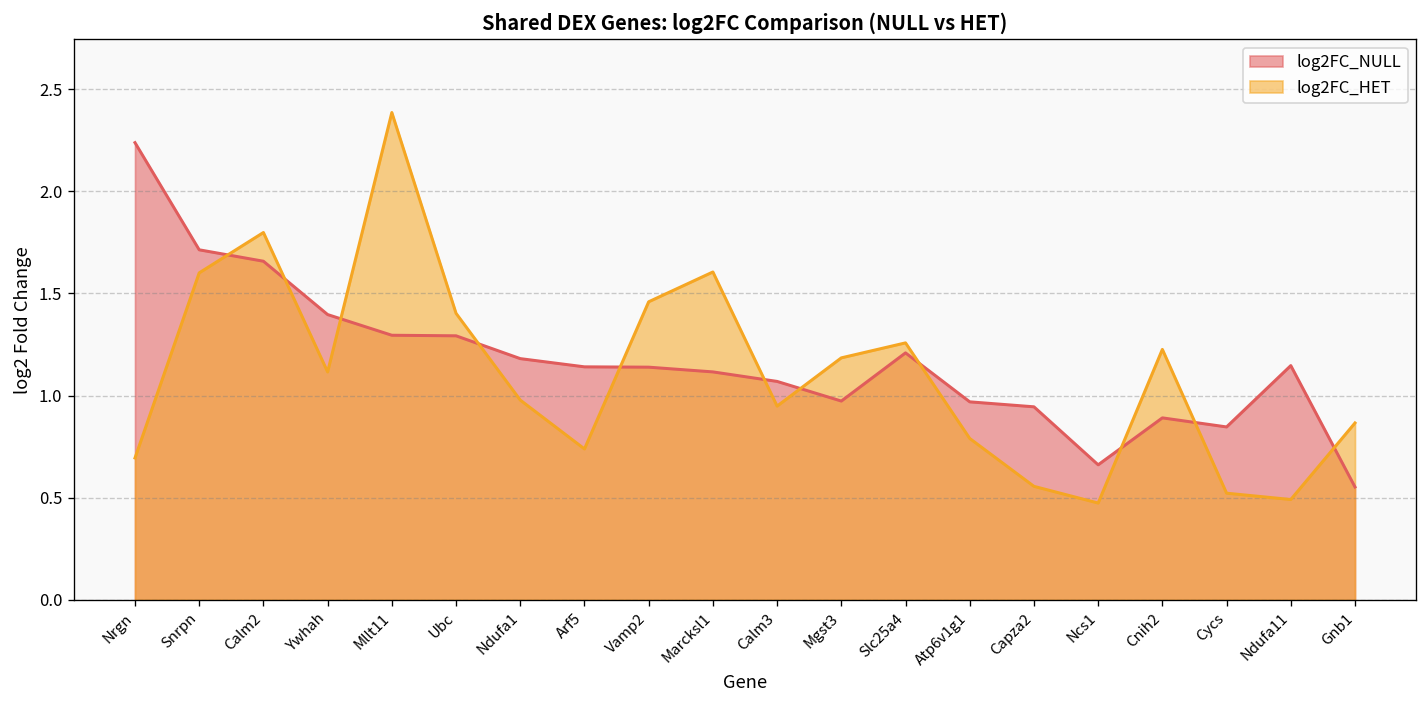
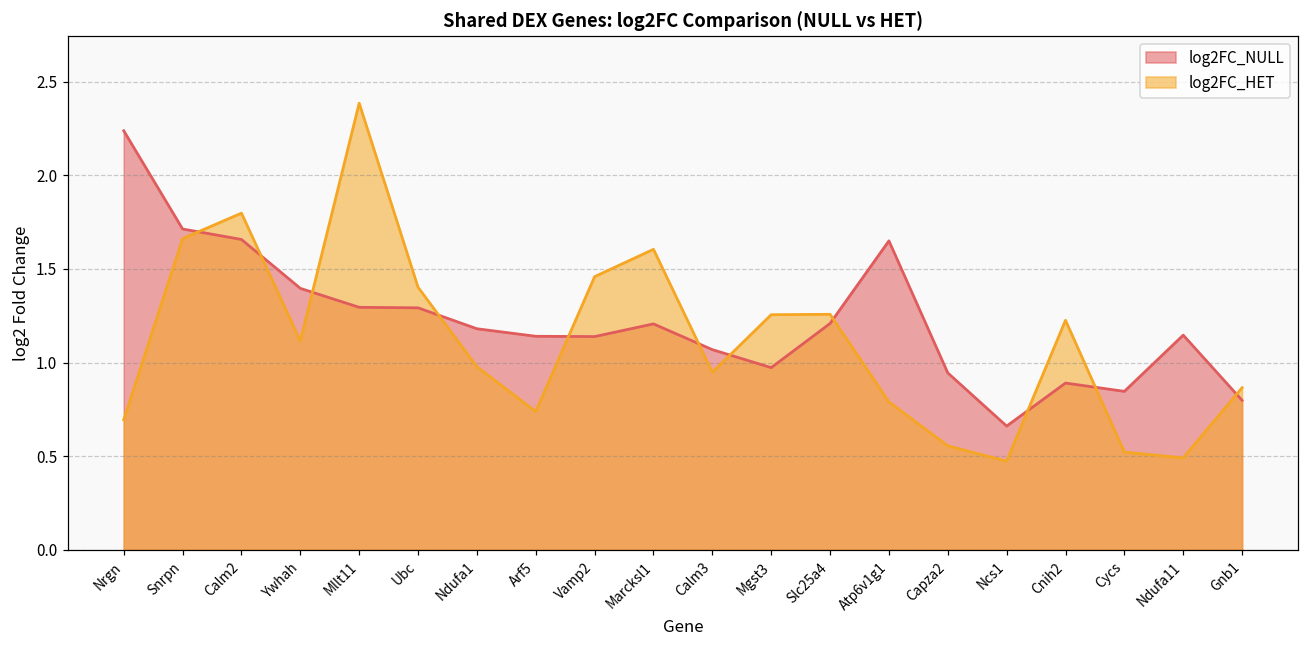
log2FC_HET, Snrpn: 1.60 -> 1.66
log2FC_NULL, Marcksl1: 1.12 -> 1.21
log2FC_HET, Mgst3: 1.18 -> 1.26
log2FC_NULL, Atp6v1g1: 0.97 -> 1.65
log2FC_NULL, Gnb1: 0.55 -> 0.80
